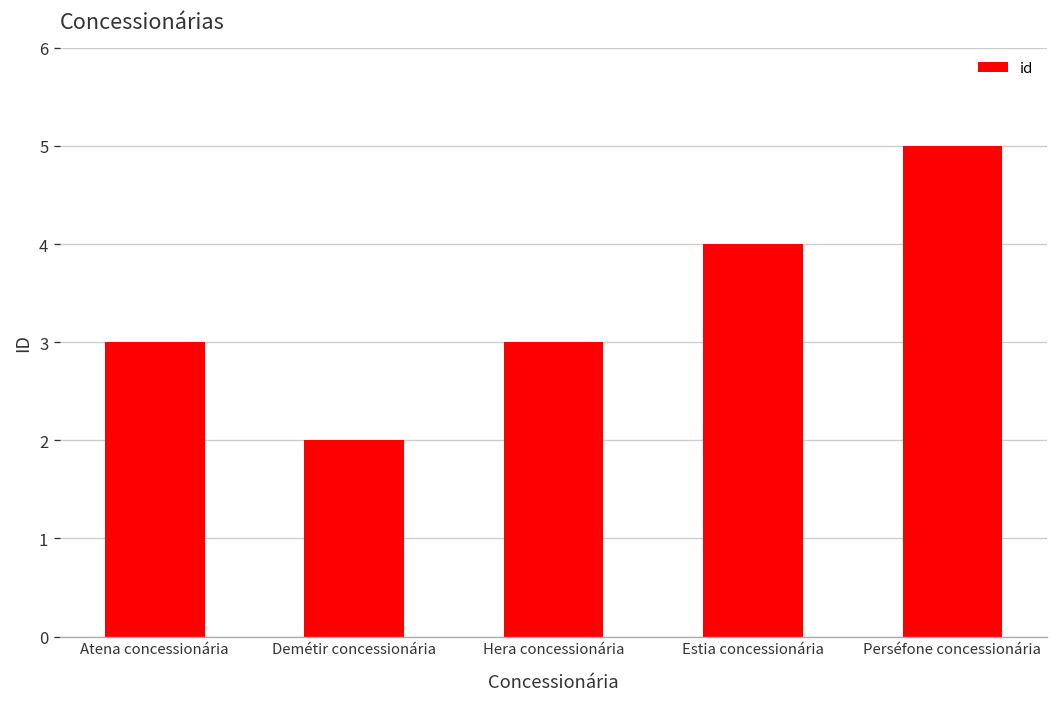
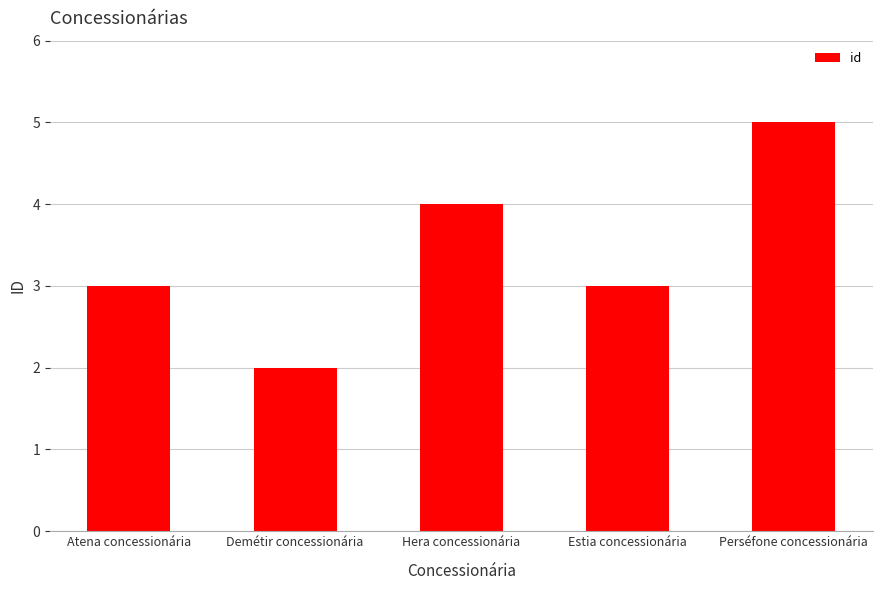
Hera concessionária: 3 -> 4
Estia concessionária: 4 -> 3
